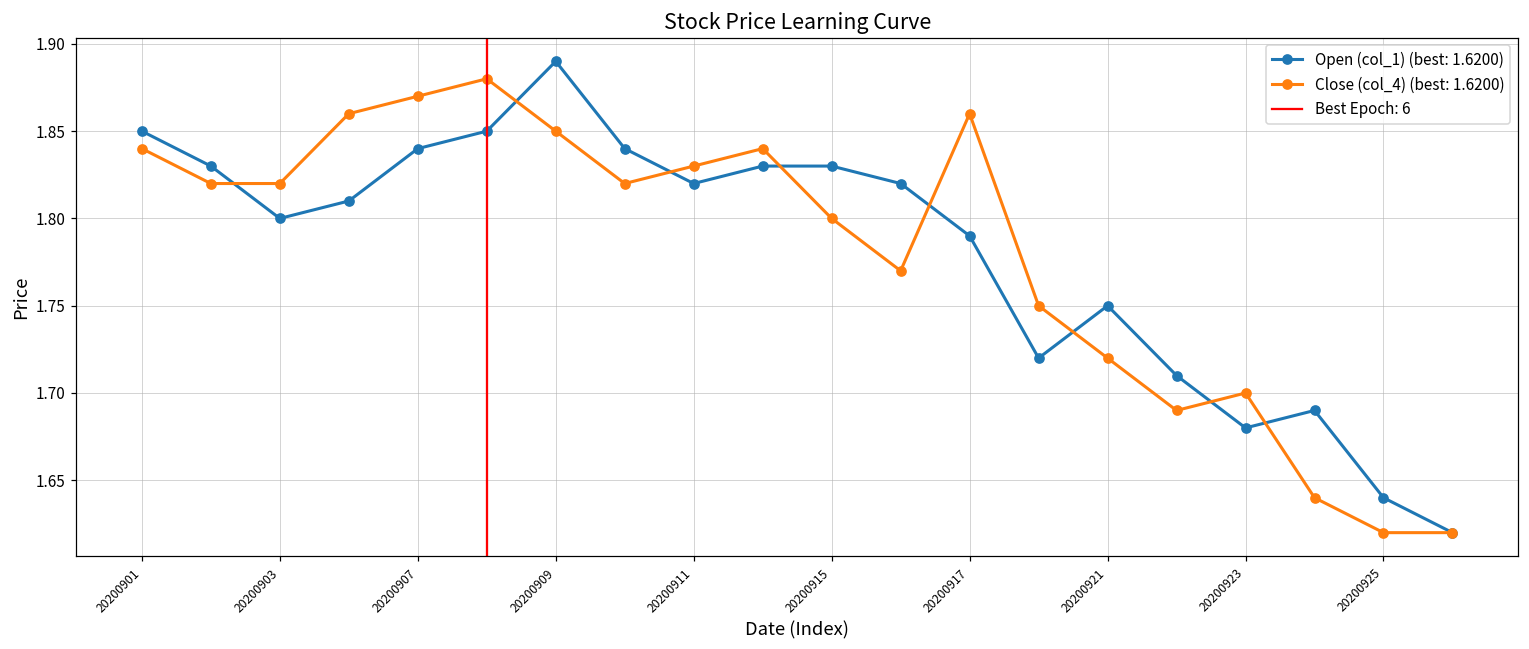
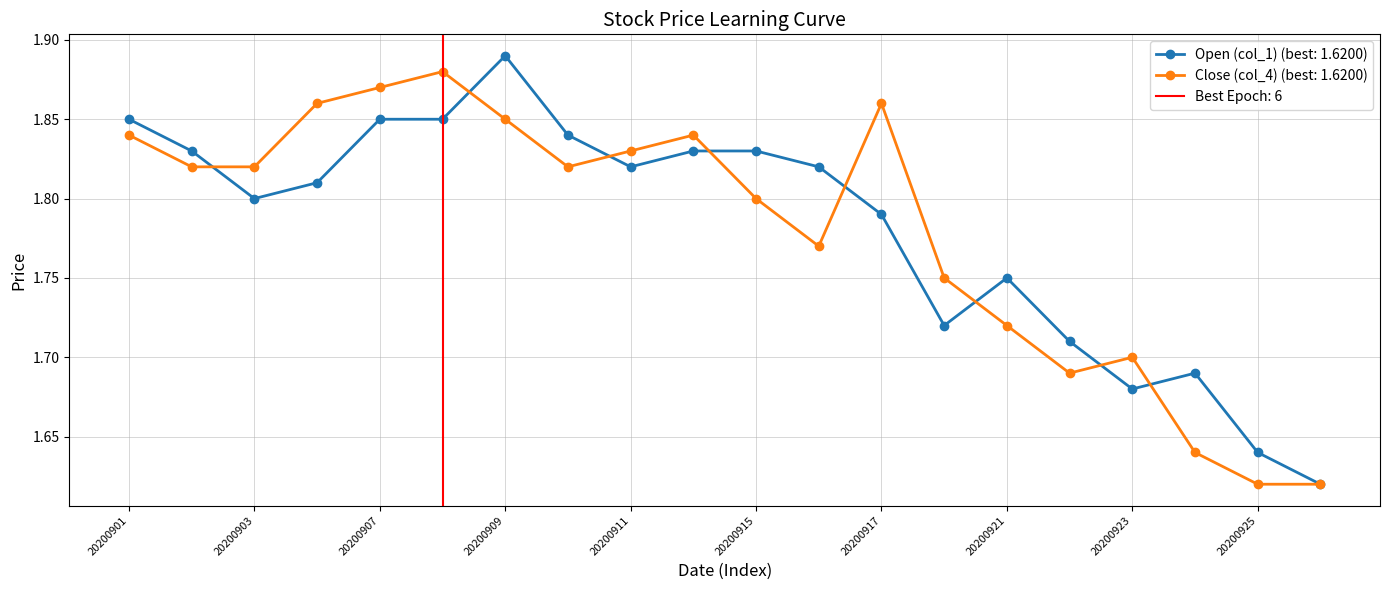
Open (col_1) (best: 1.6200), 20200907: 1.84 -> 1.85
